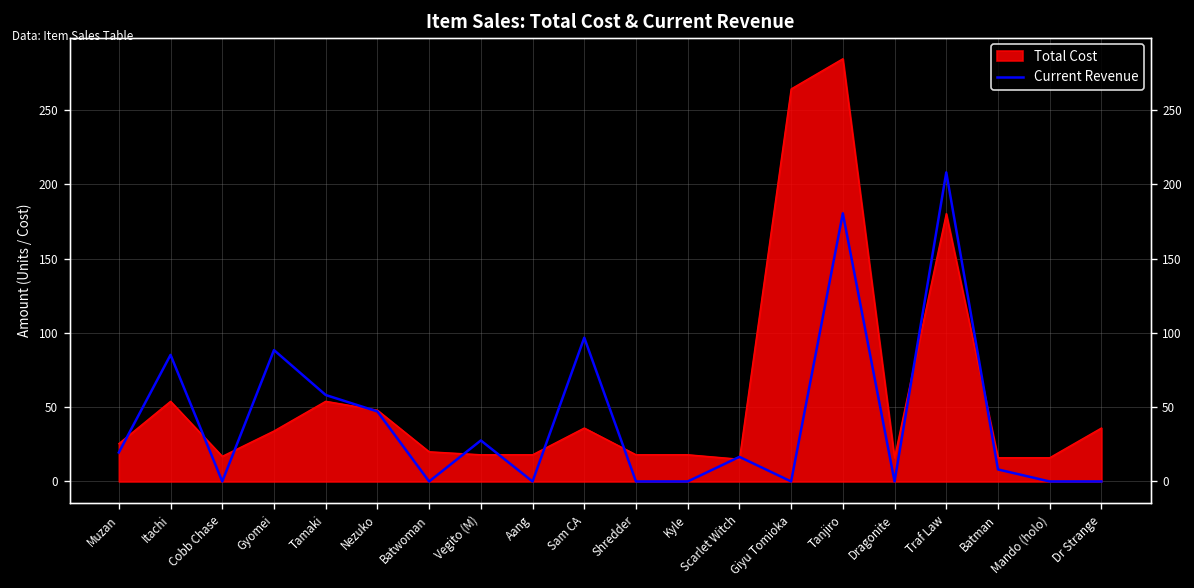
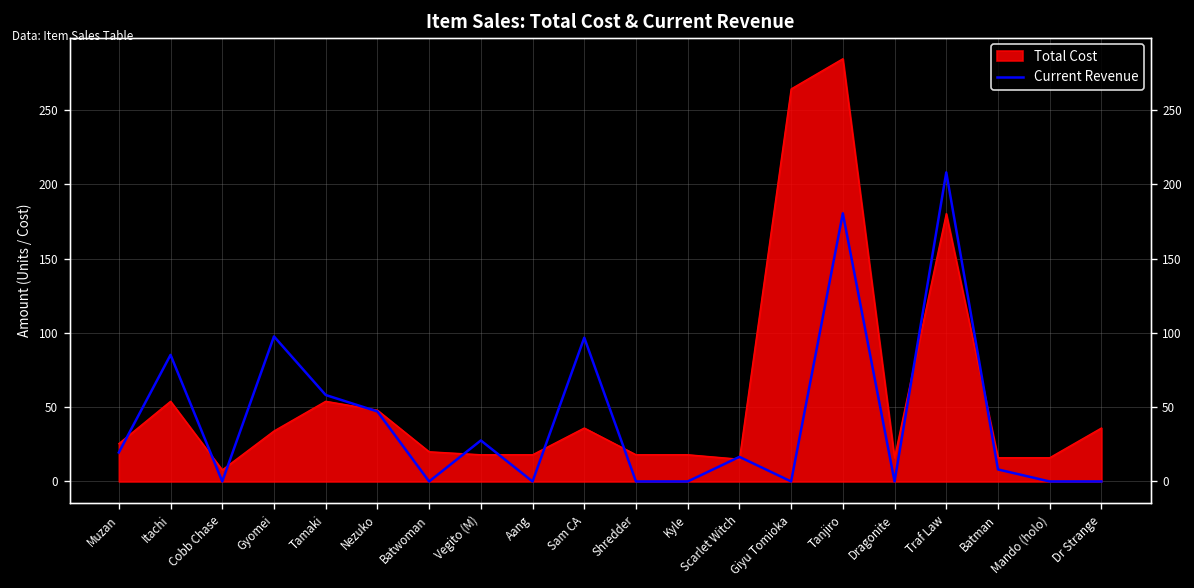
Total Cost, Cobb Chase: 17 -> 8
Current Revenue, Gyomei: 88 -> 98
